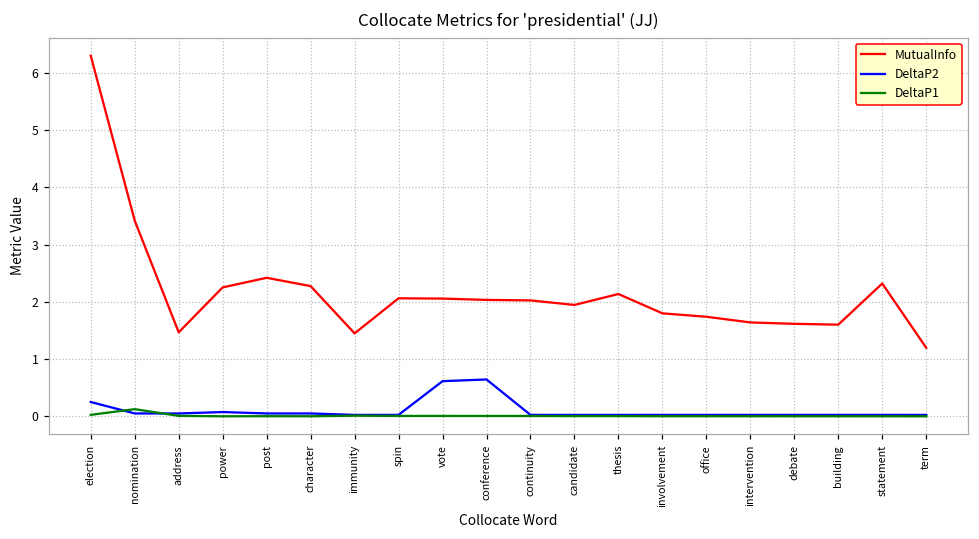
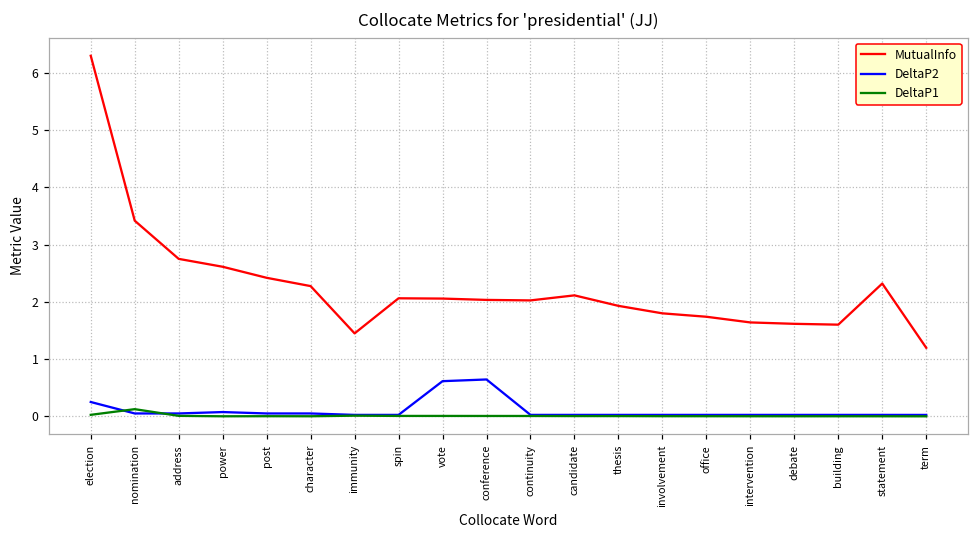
MutualInfo, address: 1.5 -> 2.7
MutualInfo, power: 2.3 -> 2.6
MutualInfo, candidate: 1.9 -> 2.1
MutualInfo, thesis: 2.1 -> 1.9
